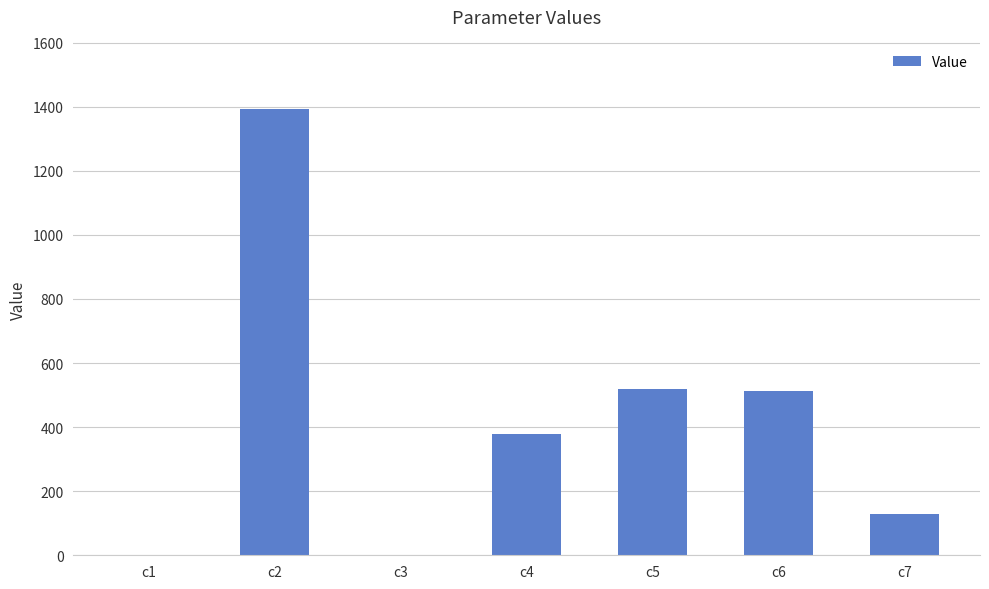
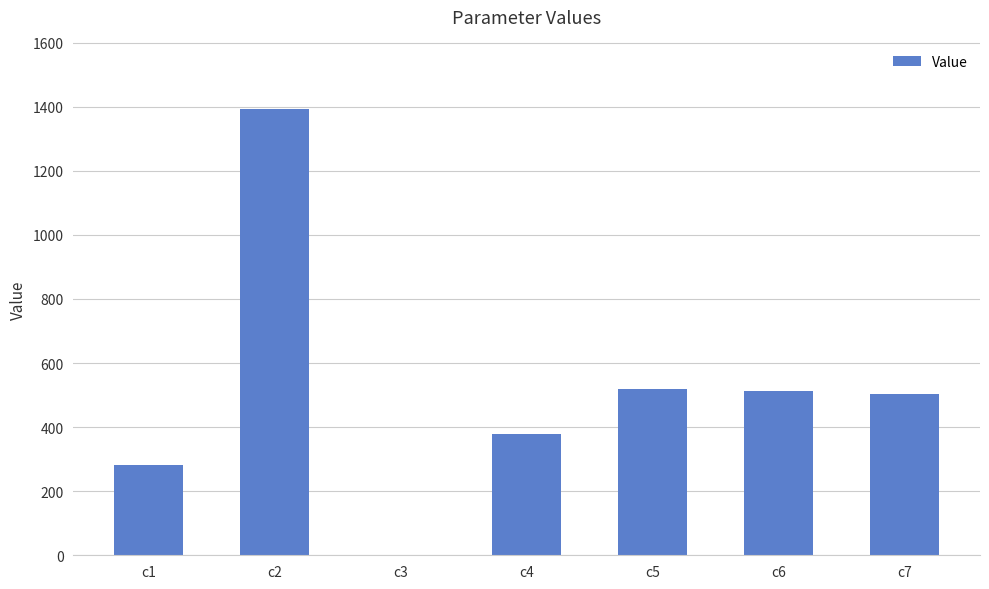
c1: 0 -> 280
c7: 130 -> 500
